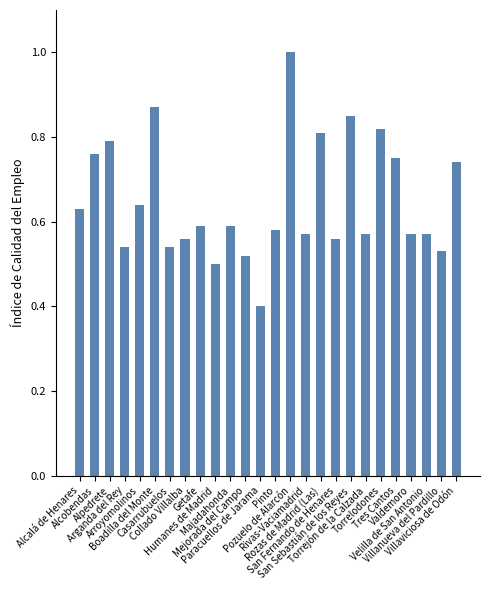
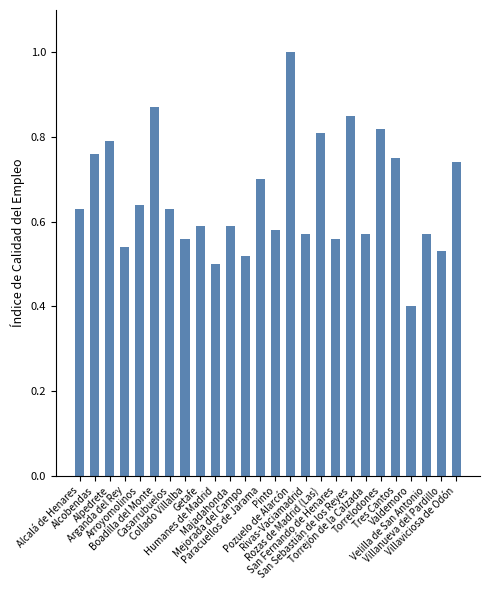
Casarrubuelos: 0.54 -> 0.63
Paracuellos de Jarama: 0.4 -> 0.7
Valdemoro: 0.57 -> 0.40
